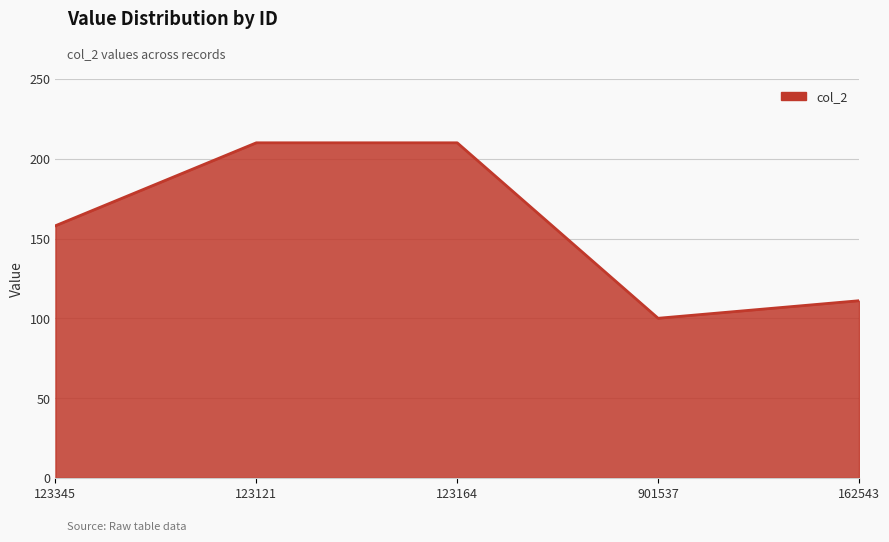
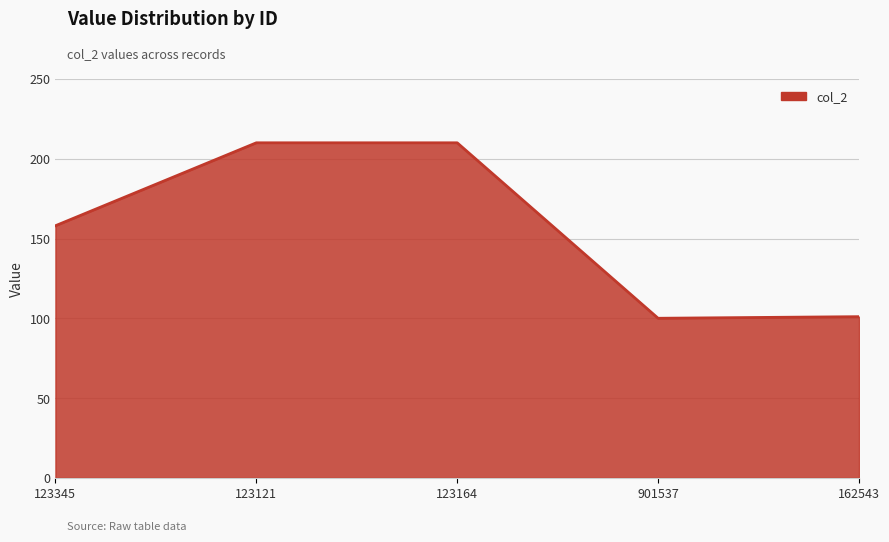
162543: 111 -> 101
